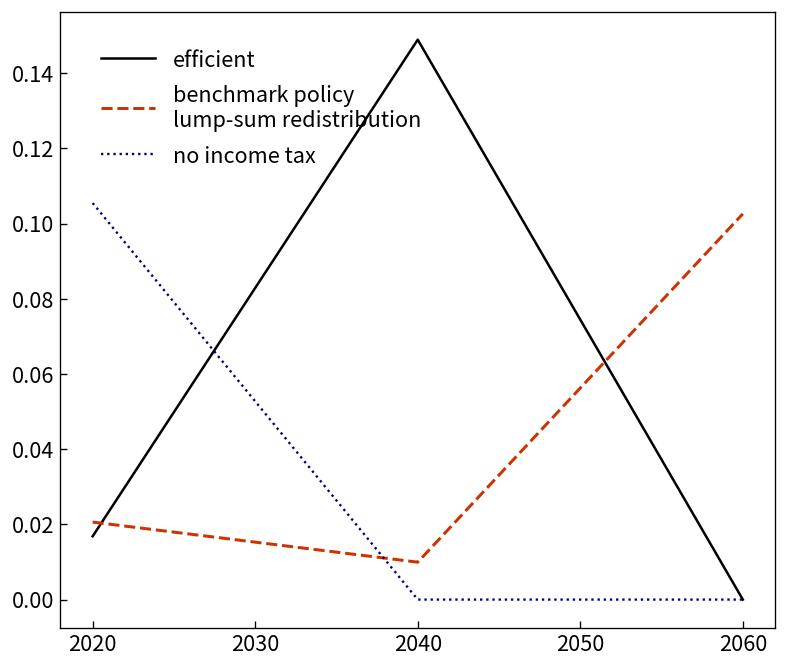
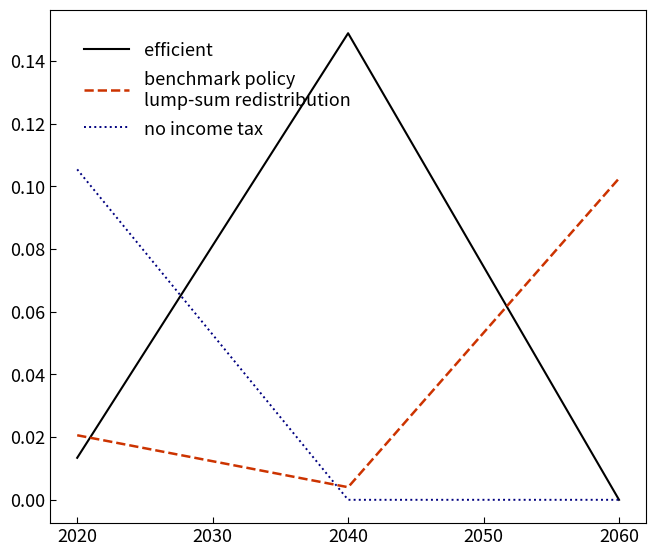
efficient, 2020: 0.017 -> 0.013
benchmark policy lump-sum redistribution, 2040: 0.010 -> 0.004
